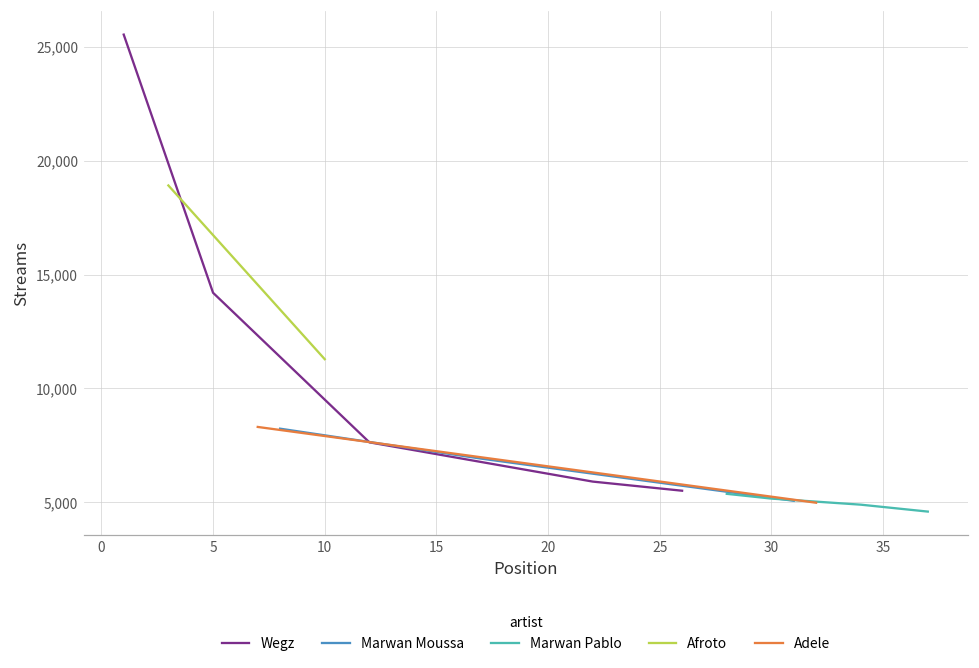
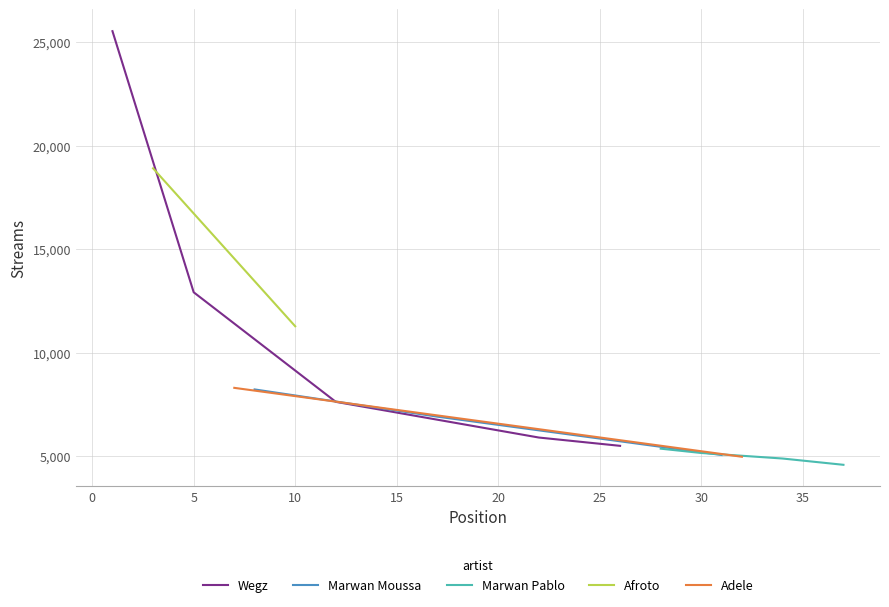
Wegz, 5: 14,200 -> 12,900
